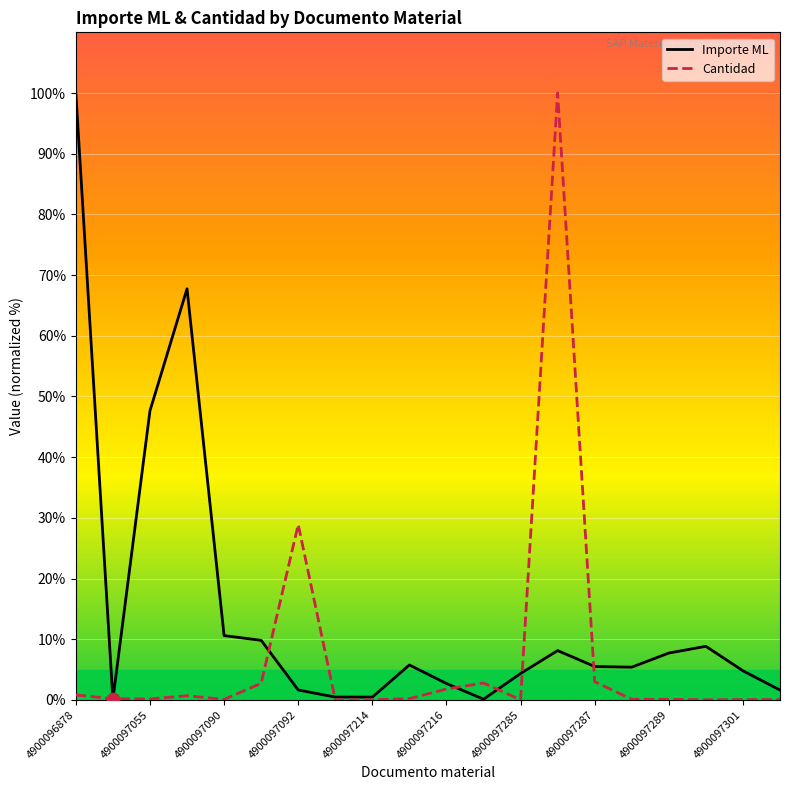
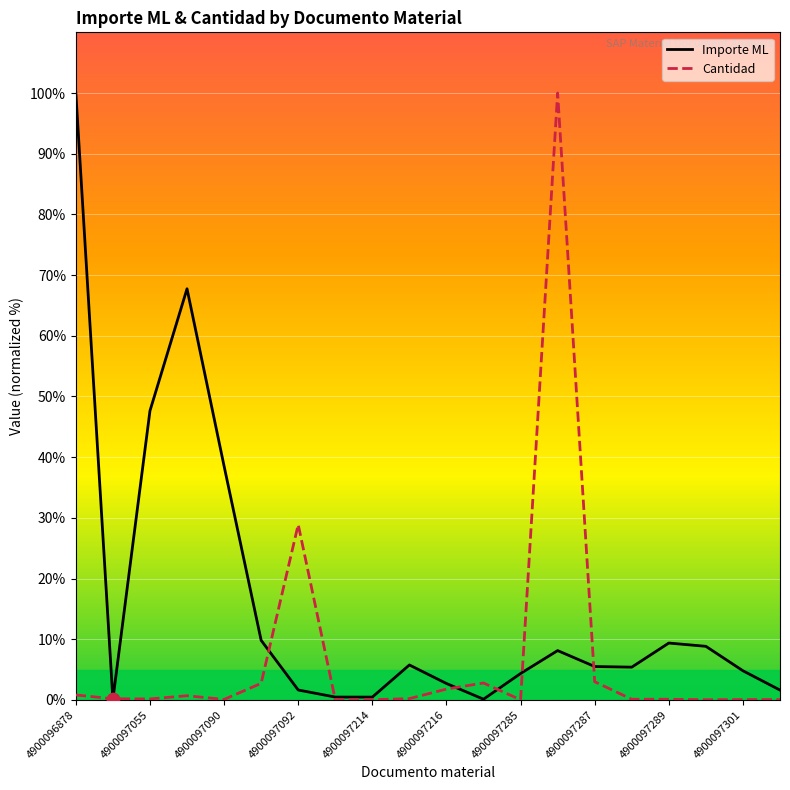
Importe ML, 4900097090: 11% -> 39%
Importe ML, 4900097289: 8% -> 9%
